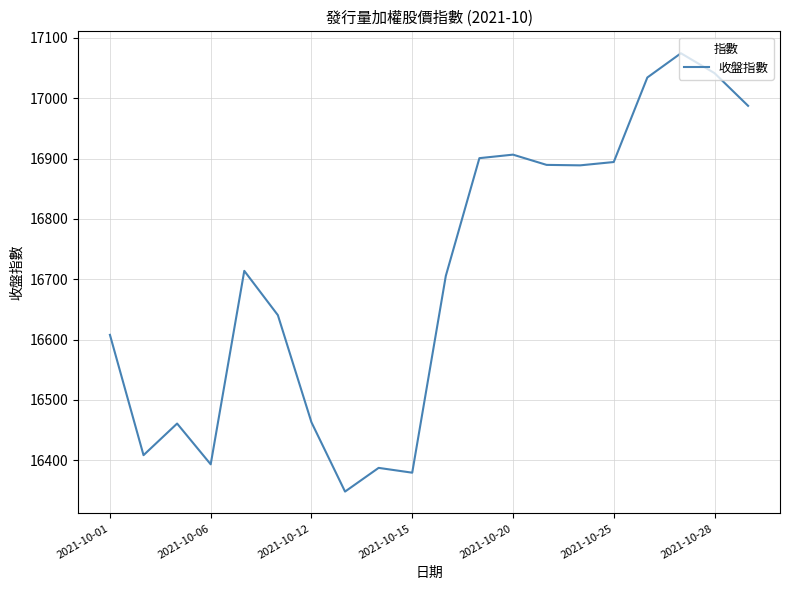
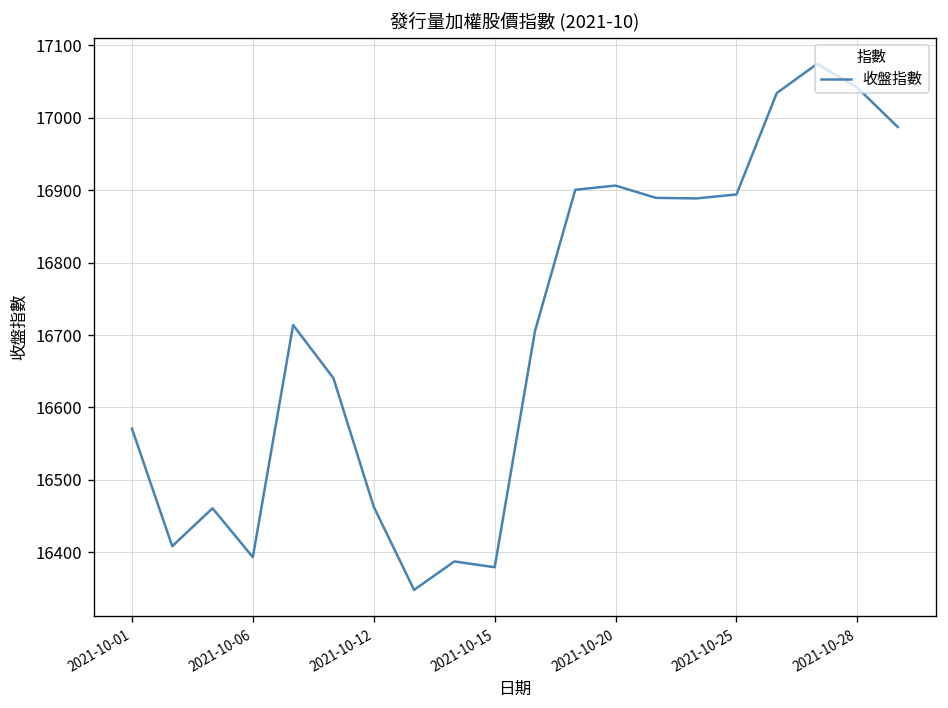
2021-10-01: 16610 -> 16570
